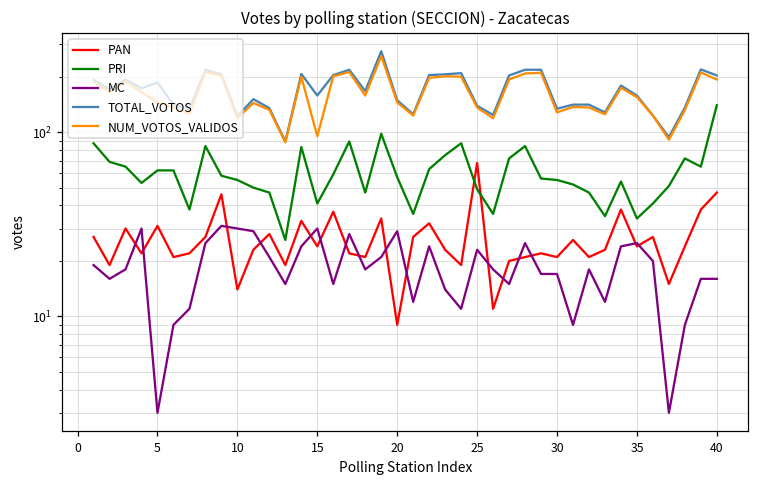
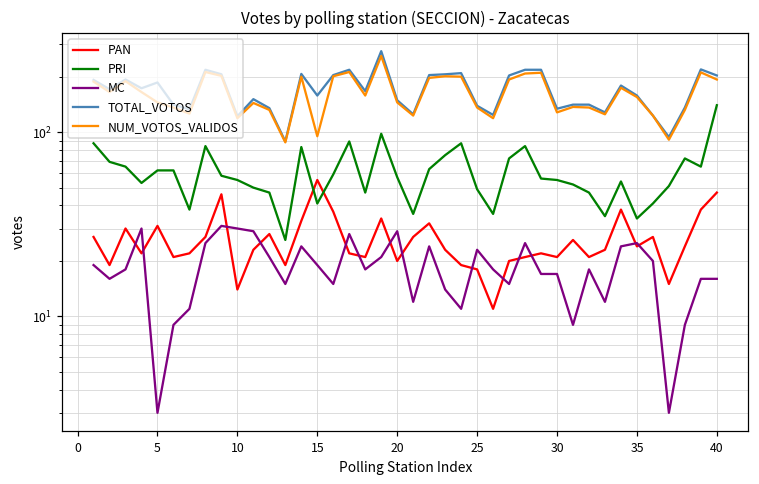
PAN, 15: 24 -> 55
MC, 15: 30 -> 19
PAN, 20: 9 -> 20
PAN, 25: 68 -> 18
